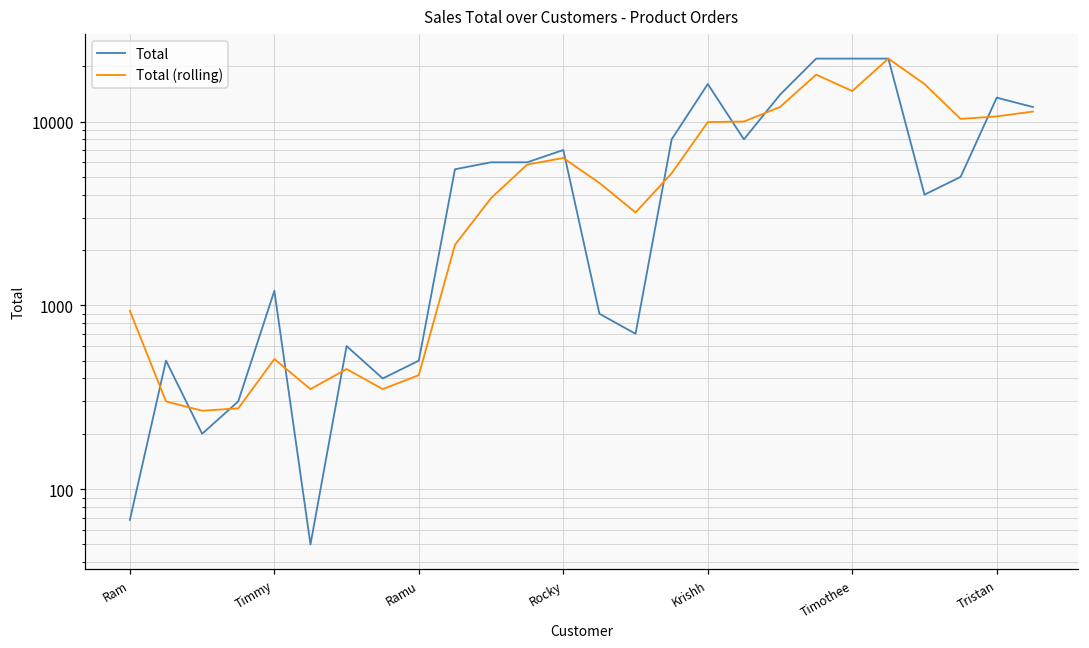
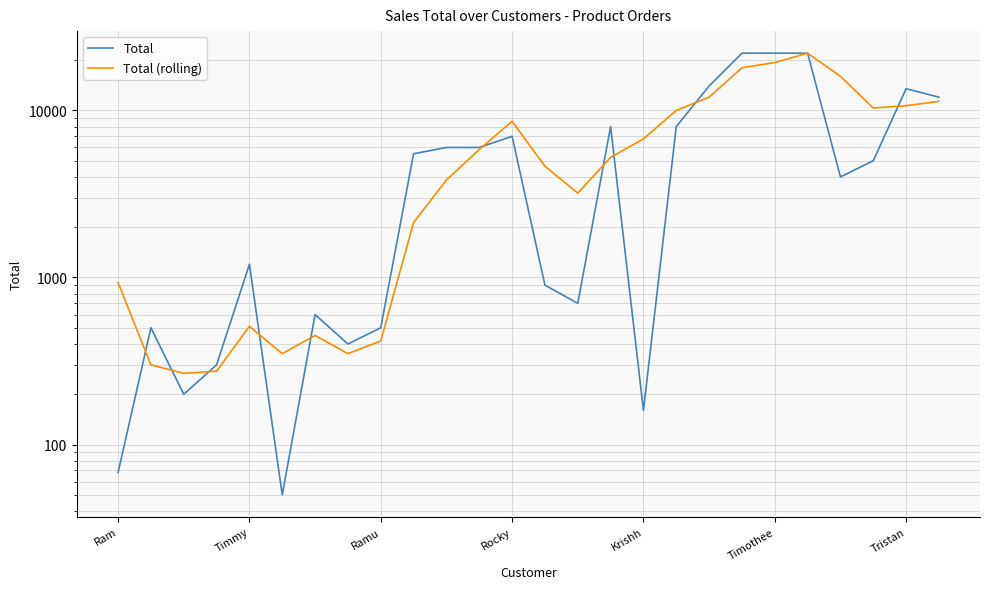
Total (rolling), Rocky: 6300 -> 9000
Total, Krishh: 16000 -> 160
Total (rolling), Krishh: 10000 -> 6800
Total (rolling), Timothee: 15000 -> 19000
